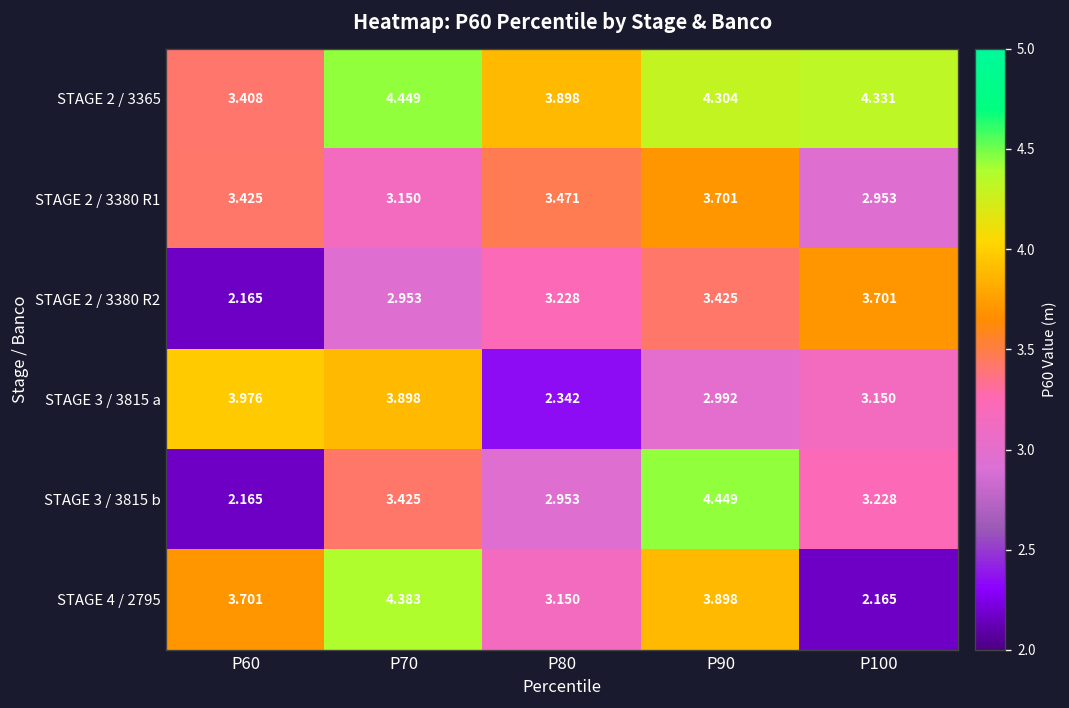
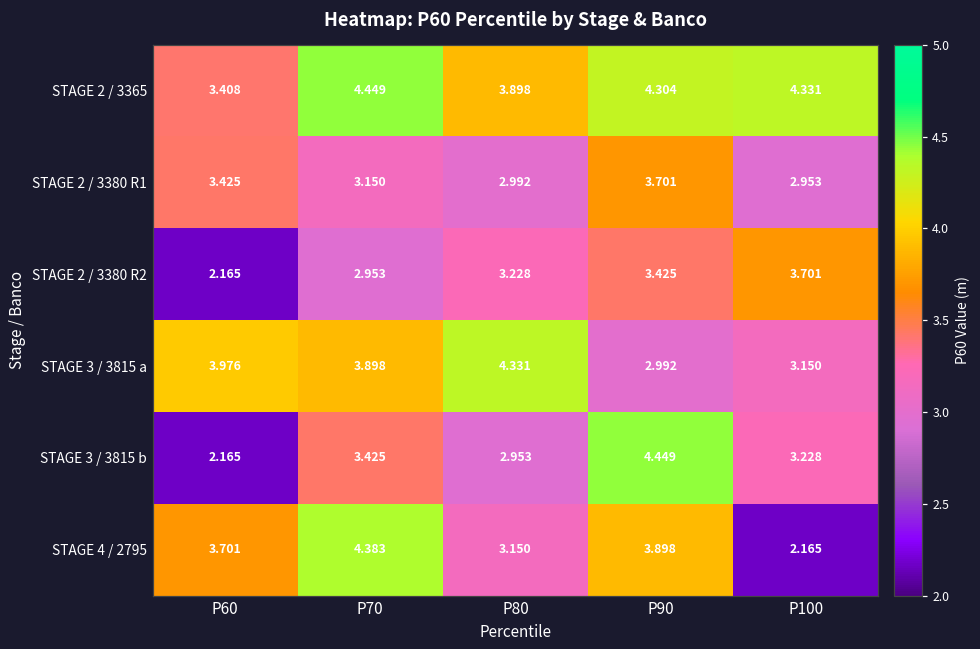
STAGE 2 / 3380 R1, P80: 3.471 -> 2.992
STAGE 3 / 3815 a, P80: 2.342 -> 4.331
